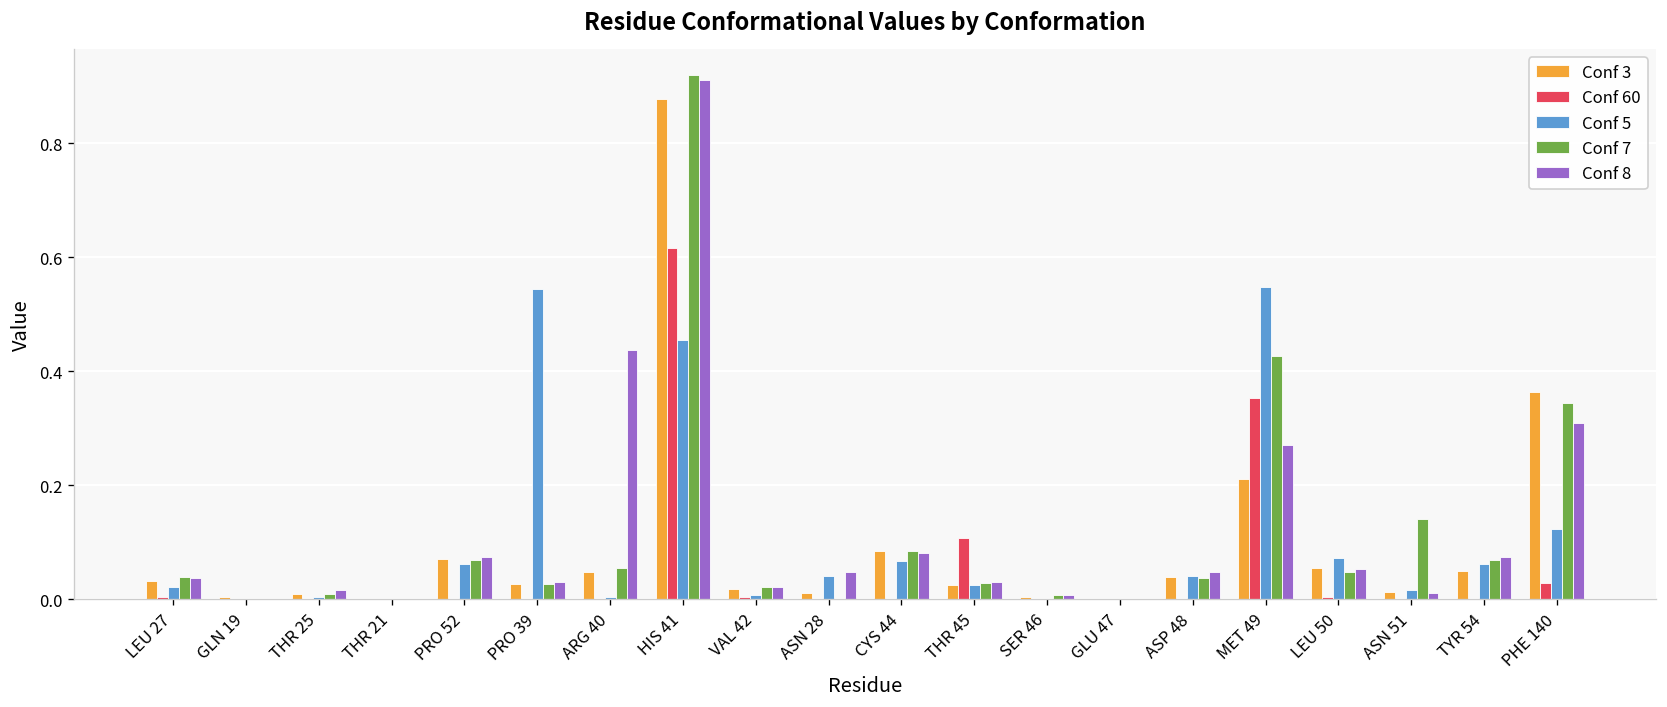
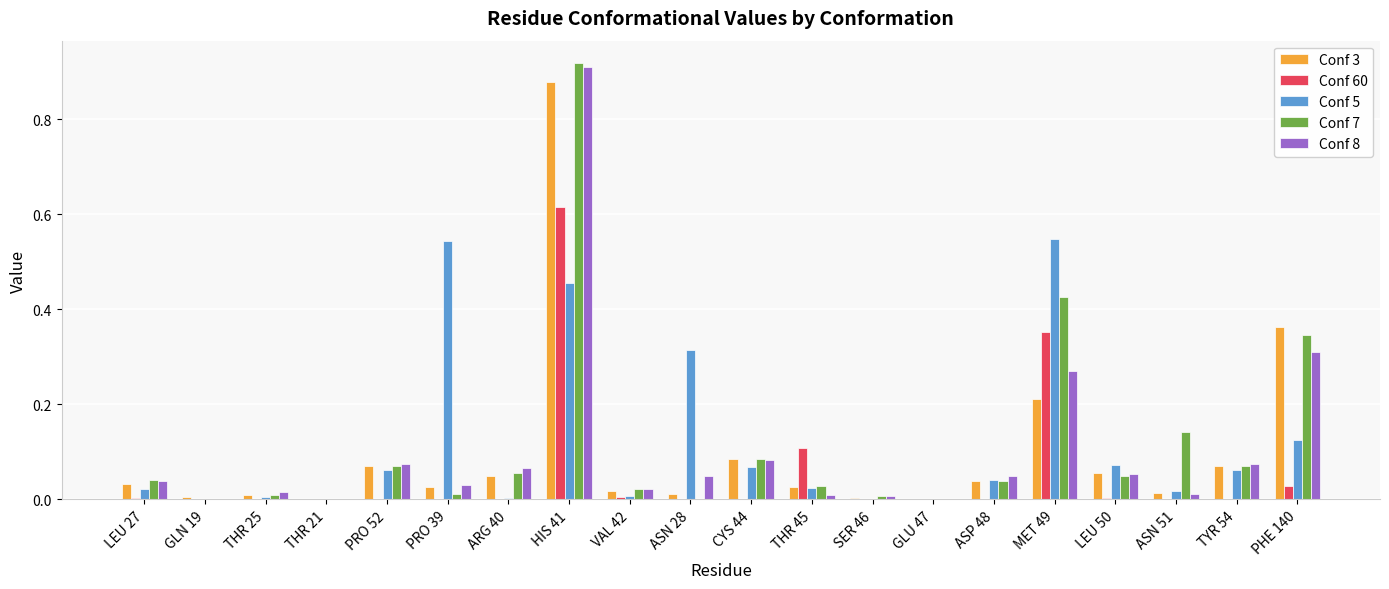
Conf 7, PRO 39: 0.03 -> 0.01
Conf 8, ARG 40: 0.44 -> 0.07
Conf 5, ASN 28: 0.04 -> 0.31
Conf 8, THR 45: 0.03 -> 0.01
Conf 3, TYR 54: 0.05 -> 0.07
